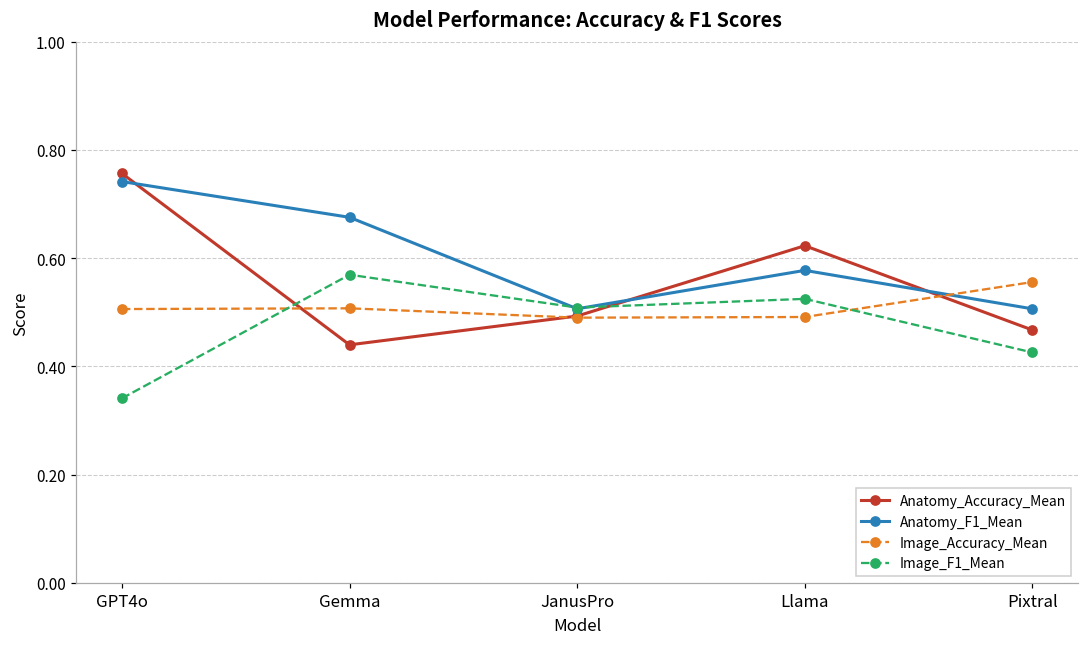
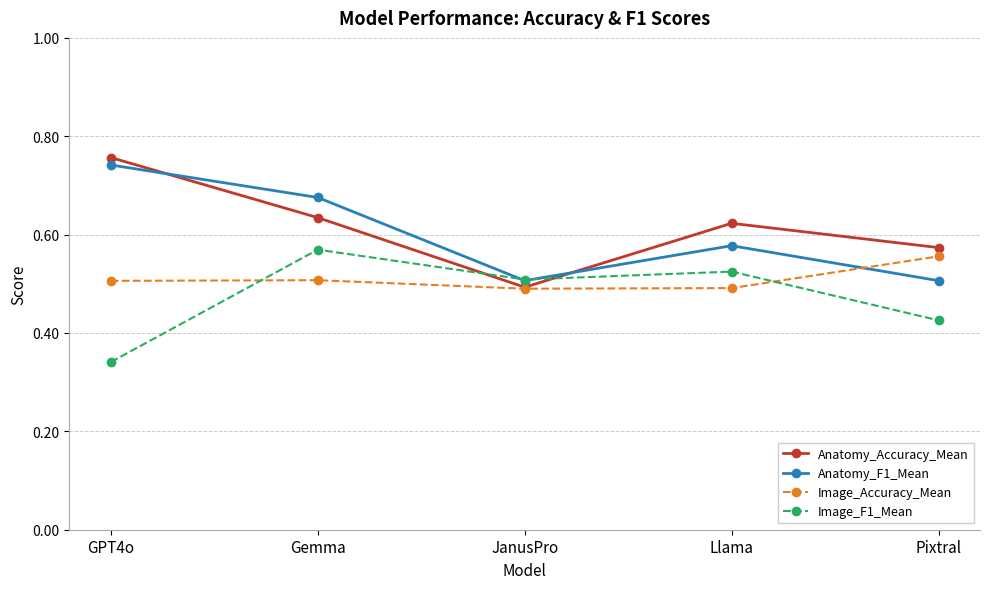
Anatomy_Accuracy_Mean, Gemma: 0.44 -> 0.63
Anatomy_Accuracy_Mean, Pixtral: 0.47 -> 0.57
